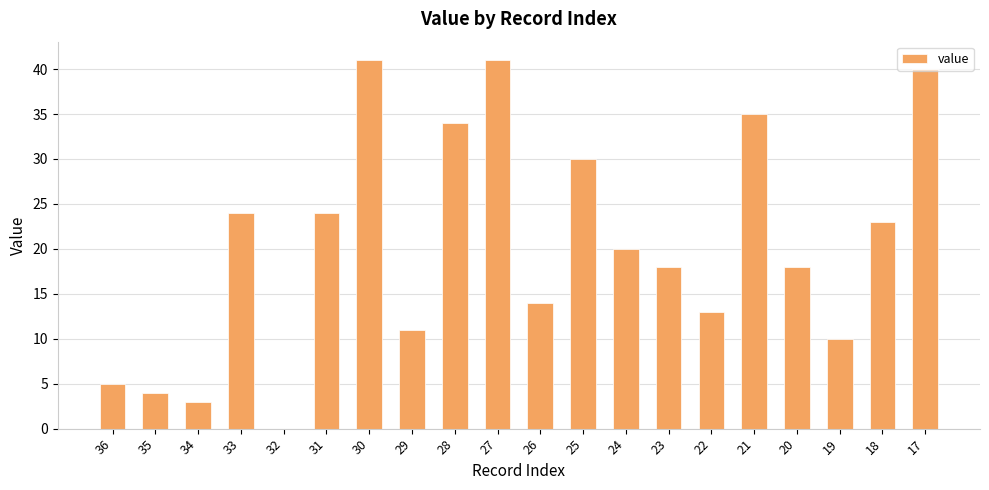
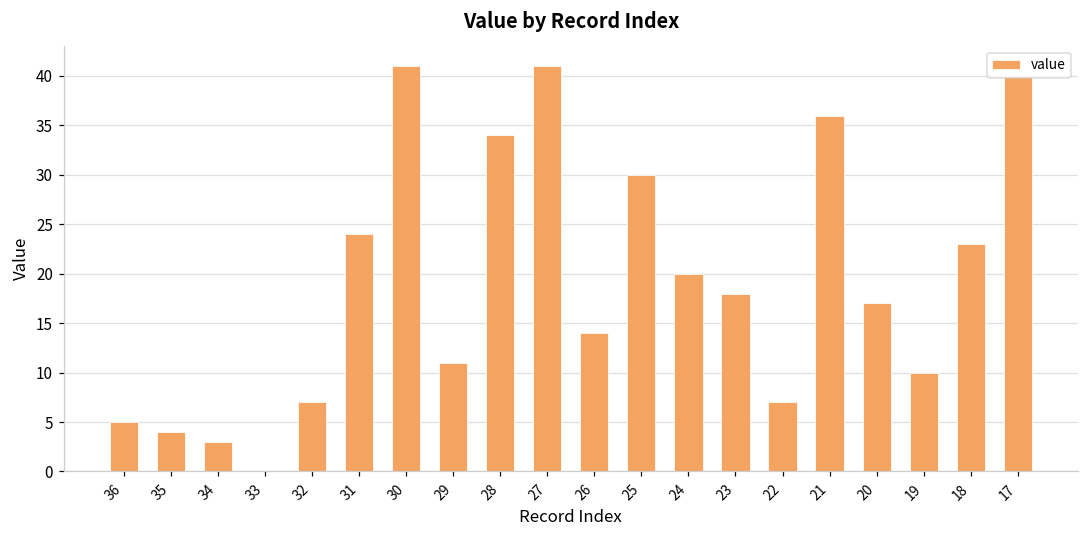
33: 24 -> 0
32: 0 -> 7
22: 13 -> 7
21: 35 -> 36
20: 18 -> 17
